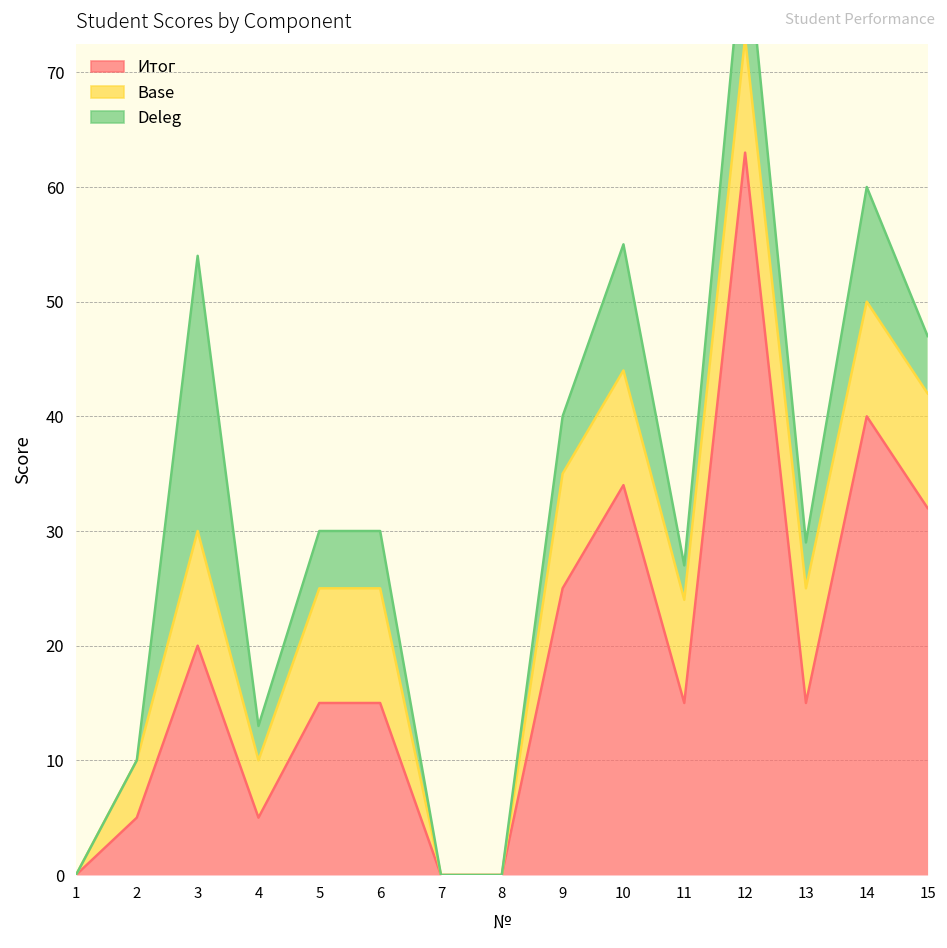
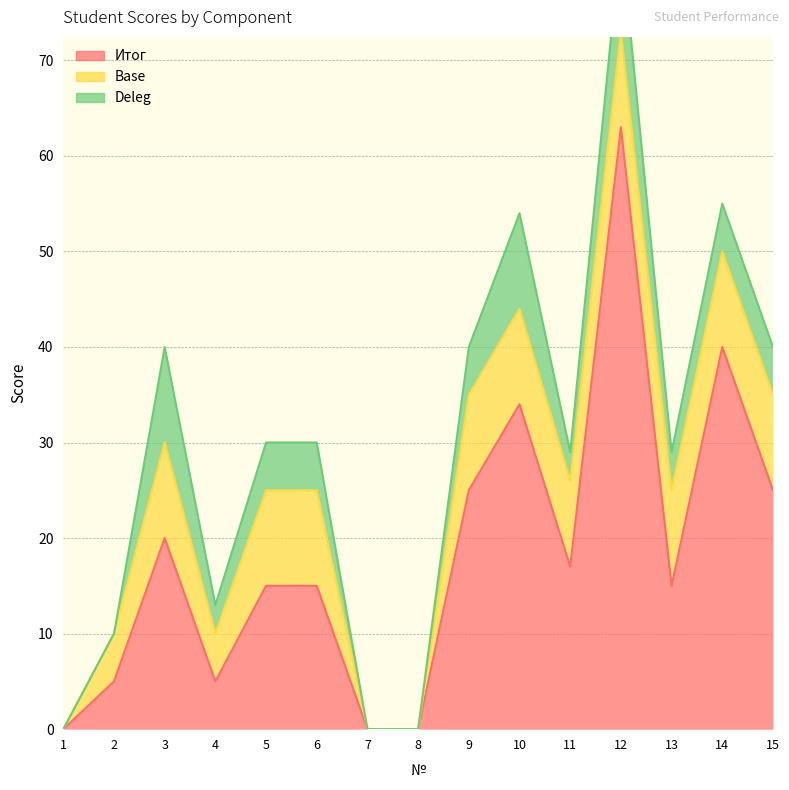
Deleg, 3: 24 -> 10
Deleg, 10: 11 -> 10
Итог, 11: 15 -> 17
Deleg, 14: 10 -> 5
Итог, 15: 32 -> 25
